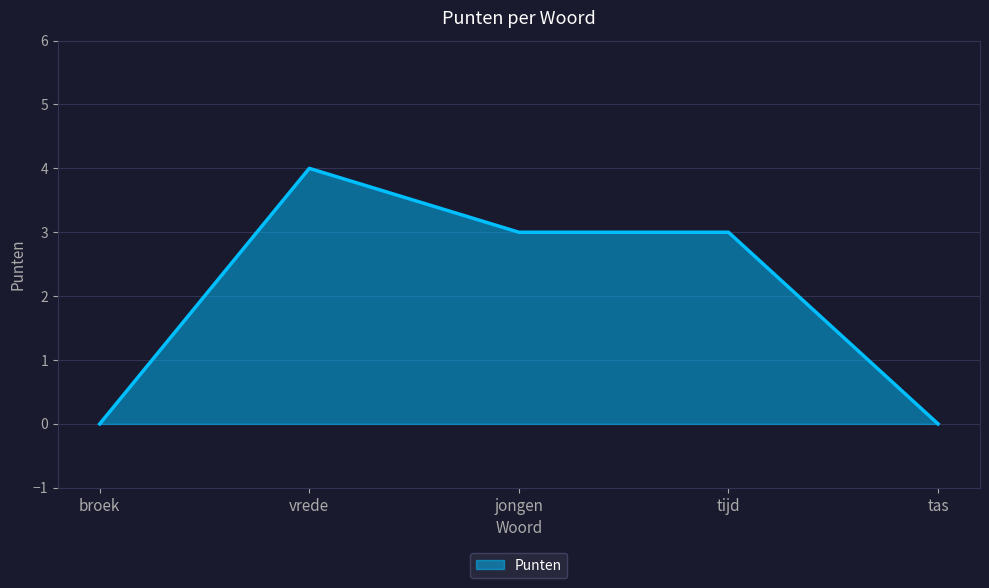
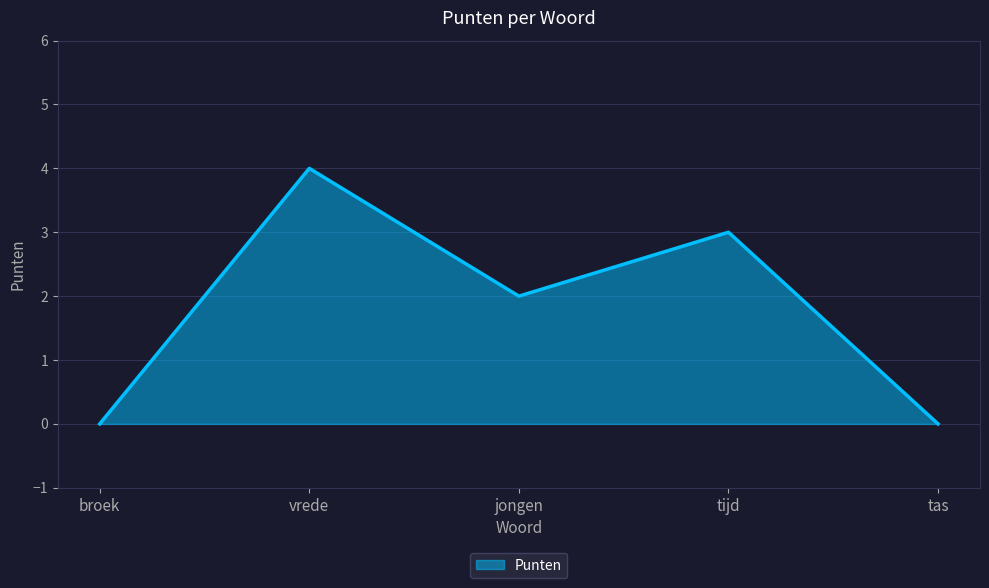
jongen: 3 -> 2
